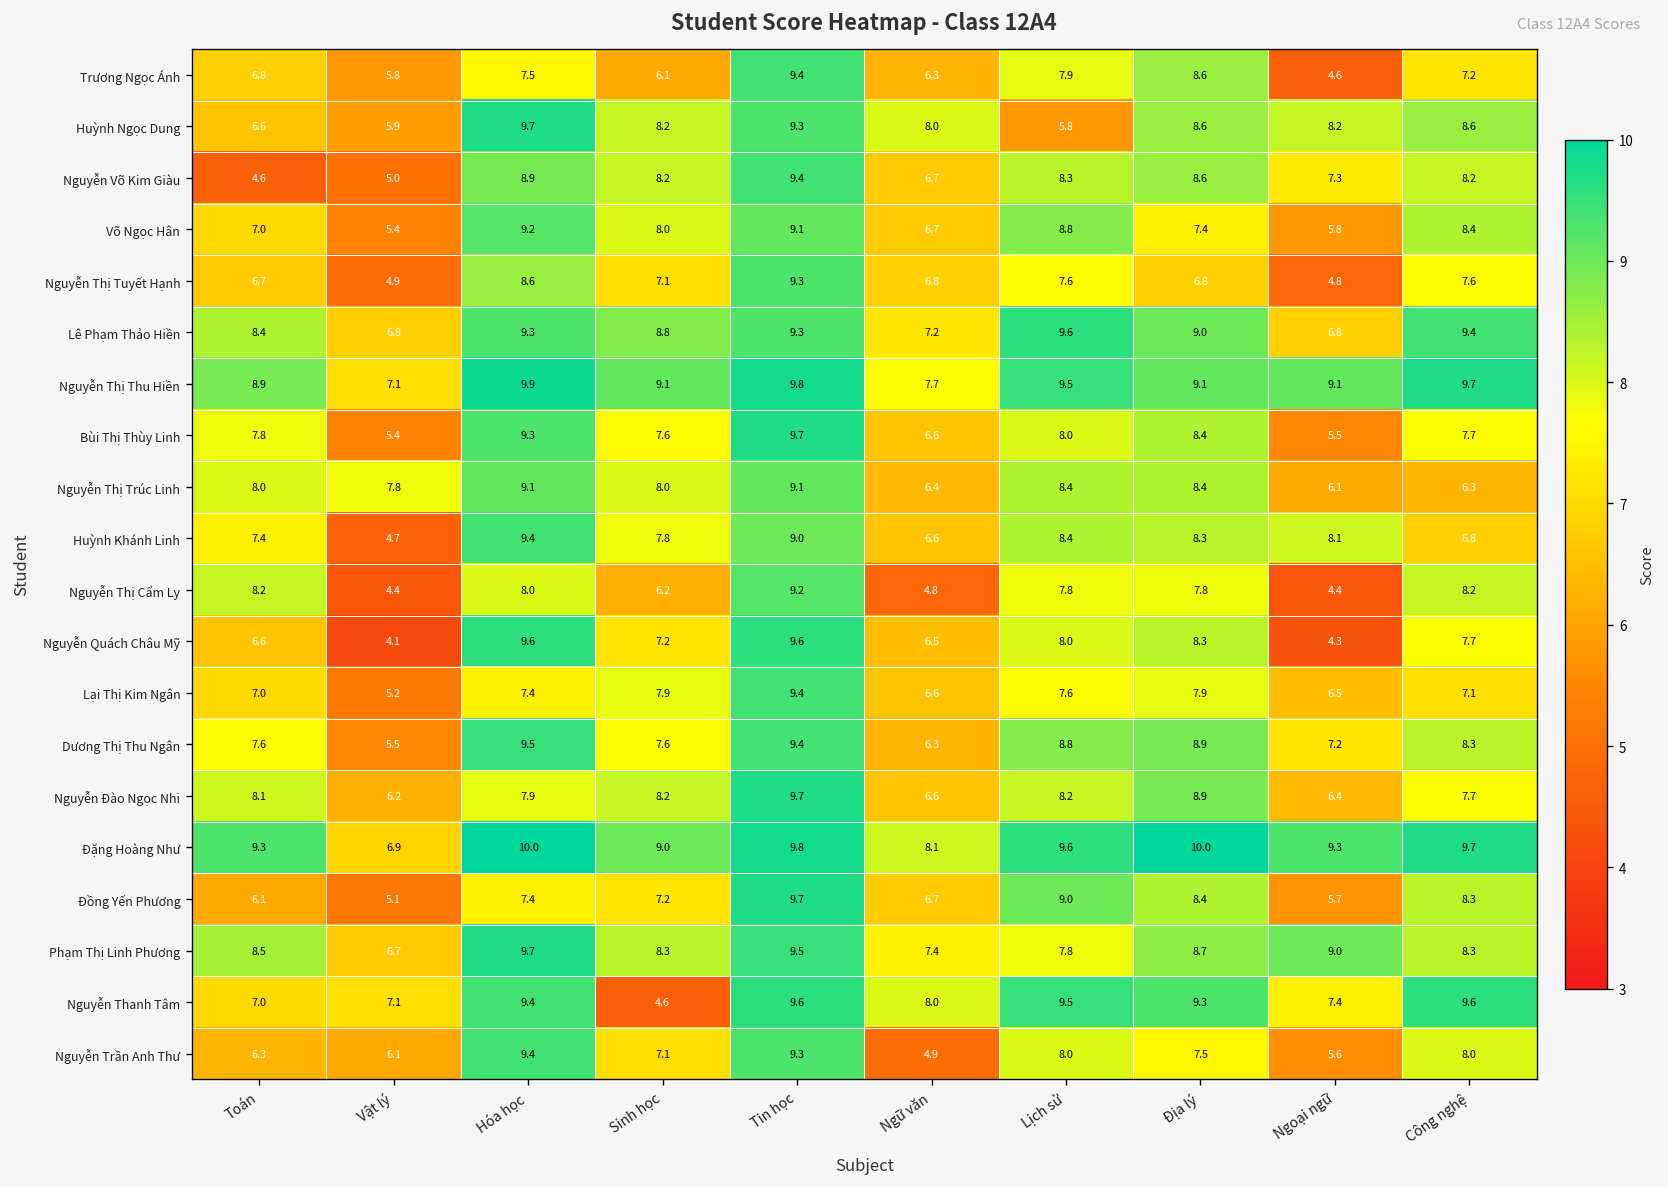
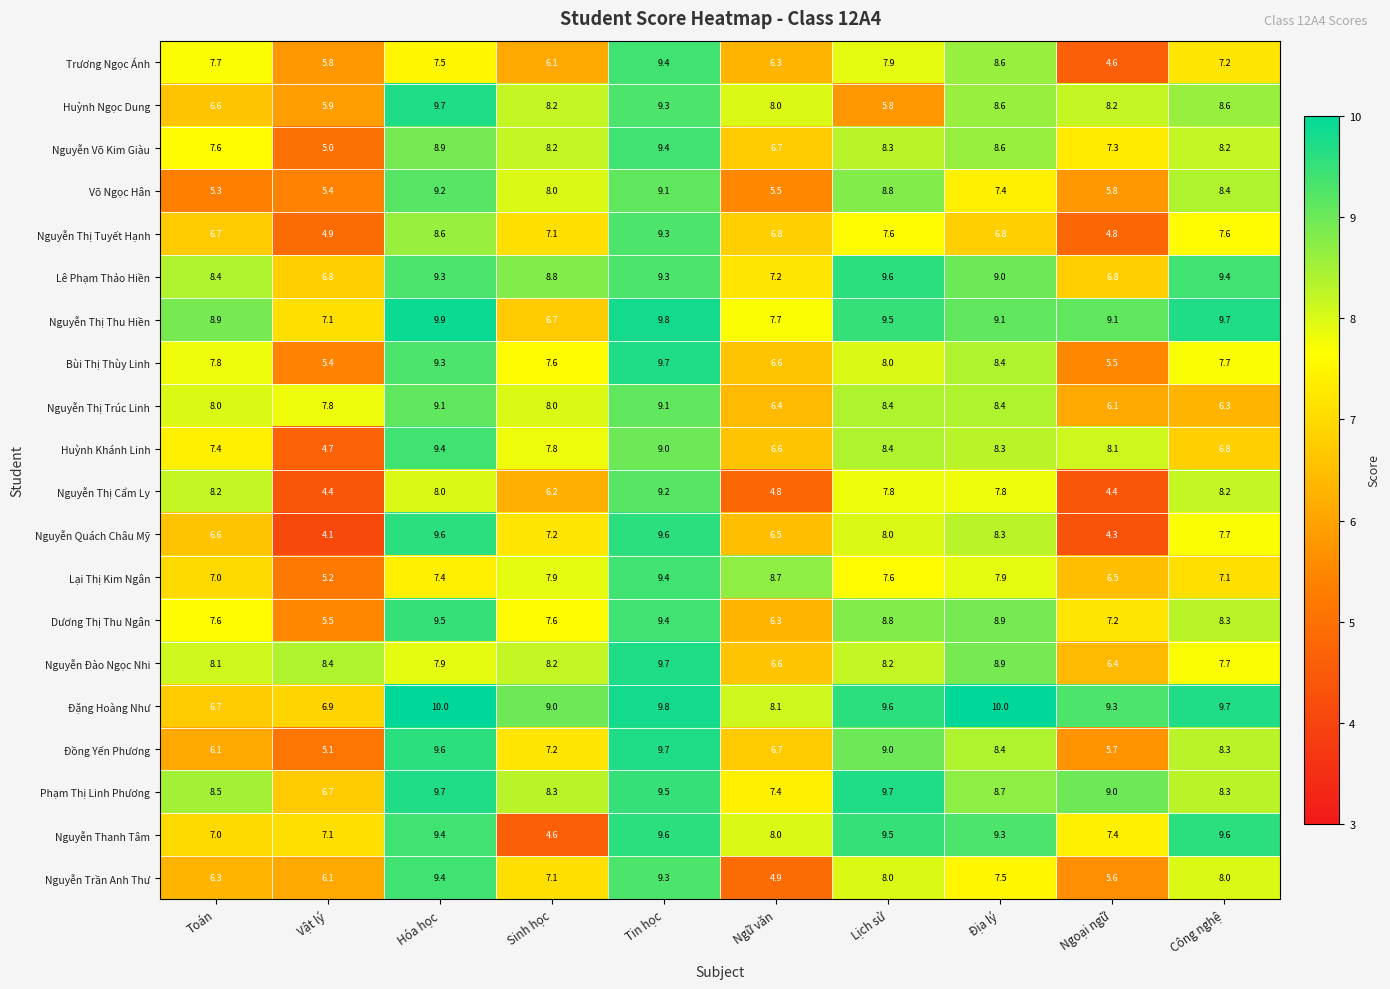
Trương Ngọc Ánh, Toán: 6.8 -> 7.7
Nguyễn Võ Kim Giàu, Toán: 4.6 -> 7.6
Võ Ngọc Hân, Toán: 7.0 -> 5.3
Võ Ngọc Hân, Ngữ văn: 6.7 -> 5.5
Nguyễn Thị Thu Hiền, Sinh học: 9.1 -> 6.7
Lại Thị Kim Ngân, Ngữ văn: 6.6 -> 8.7
Nguyễn Đào Ngọc Nhi, Vật lý: 6.2 -> 8.4
Đặng Hoàng Như, Toán: 9.3 -> 6.7
Đồng Yến Phương, Hóa học: 7.4 -> 9.6
Phạm Thị Linh Phương, Lịch sử: 7.8 -> 9.7
